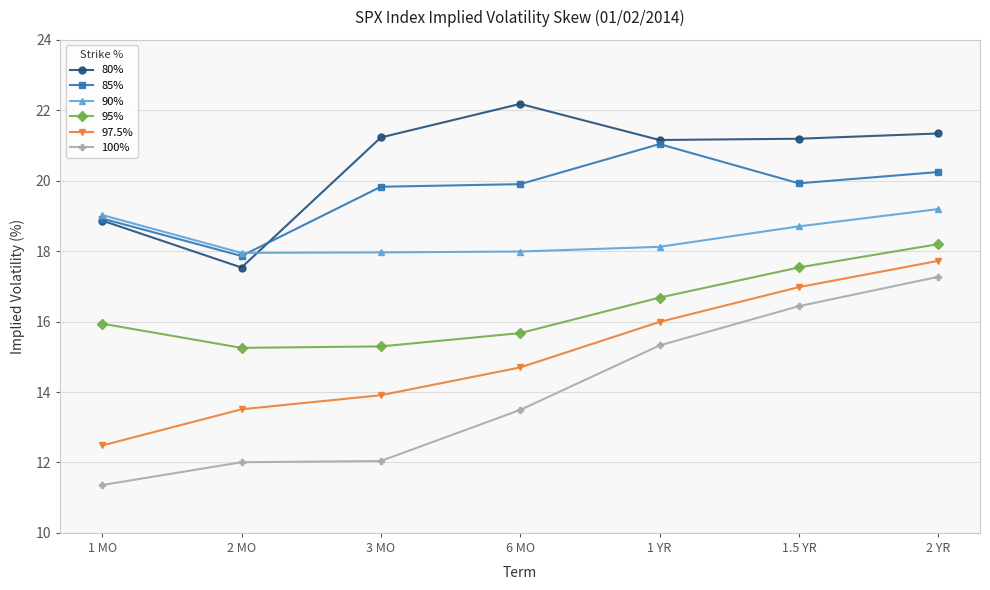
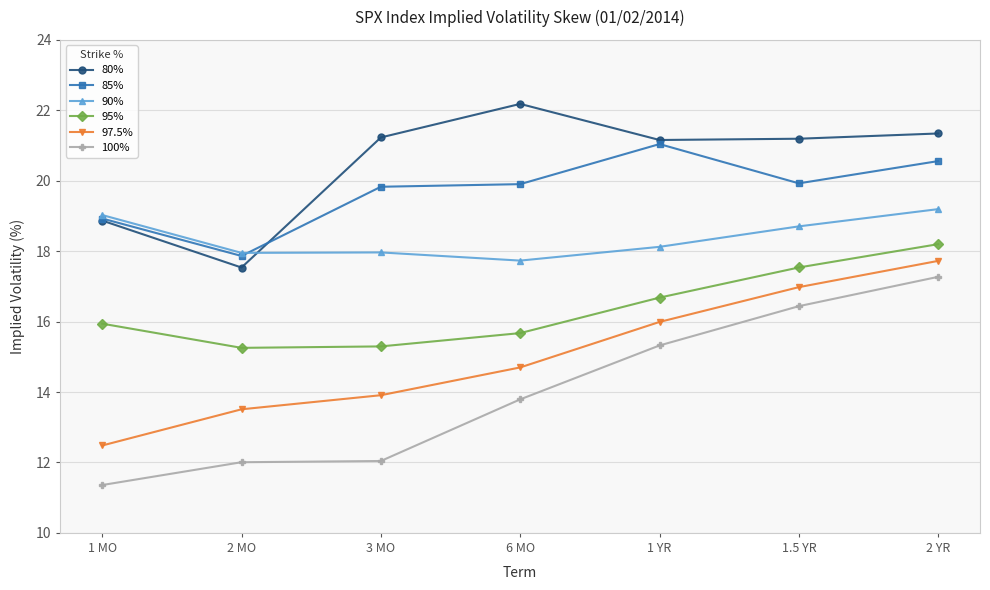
90%, 6 MO: 18.0 -> 17.7
100%, 6 MO: 13.5 -> 13.8
85%, 2 YR: 20.2 -> 20.6
